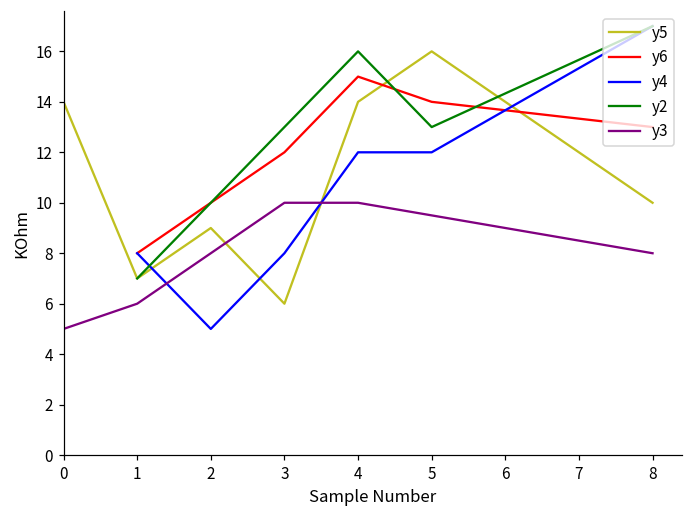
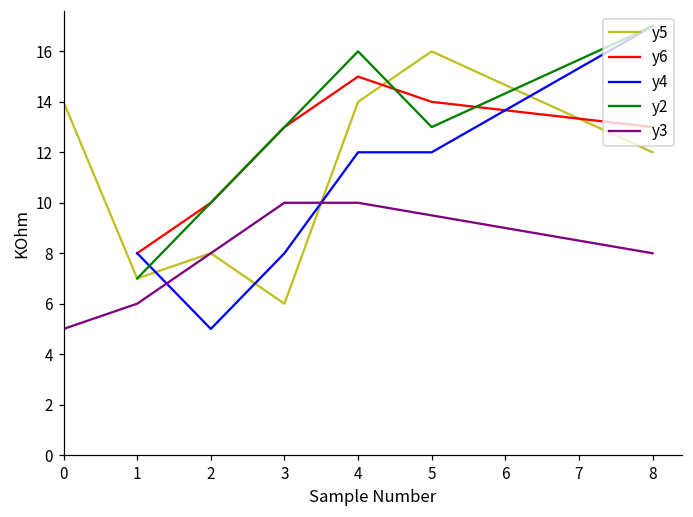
y5, 2: 9 -> 8
y6, 3: 12 -> 13
y5, 8: 10 -> 12
